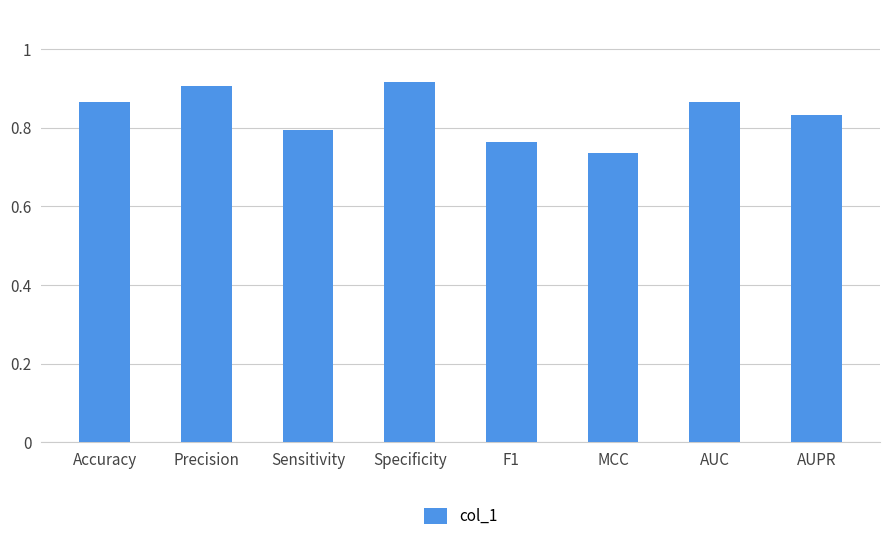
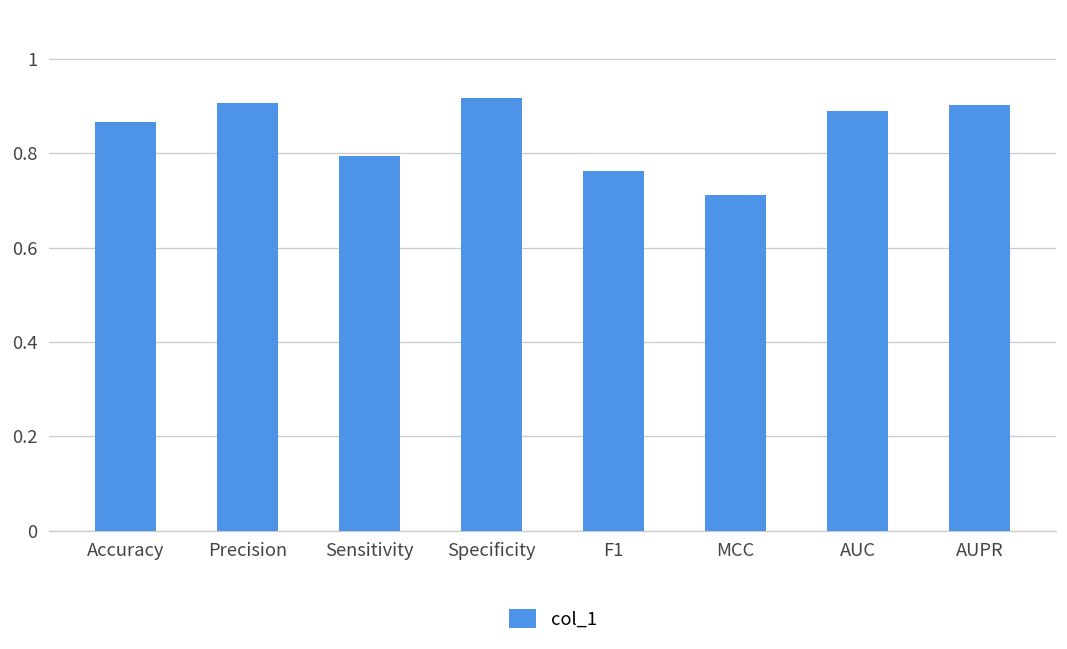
MCC: 0.74 -> 0.71
AUC: 0.87 -> 0.89
AUPR: 0.83 -> 0.90
